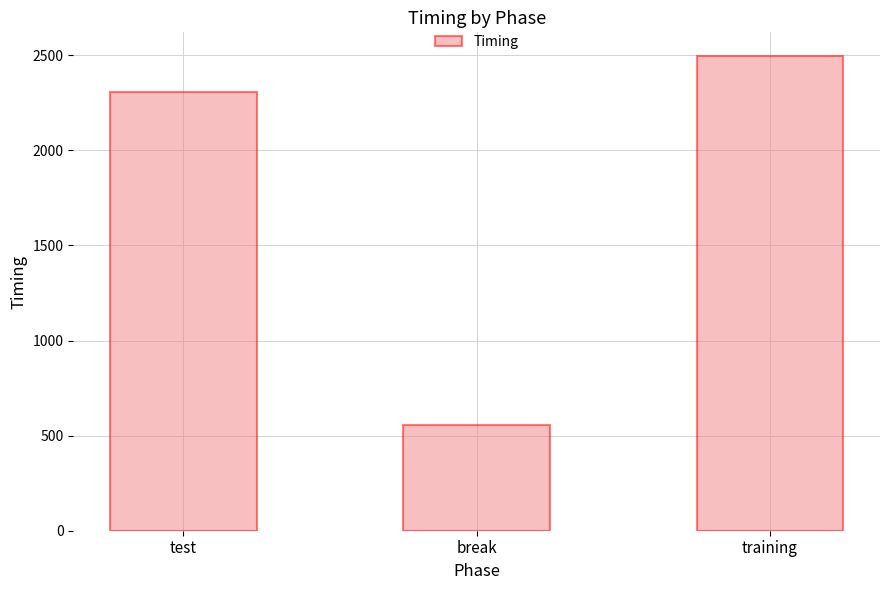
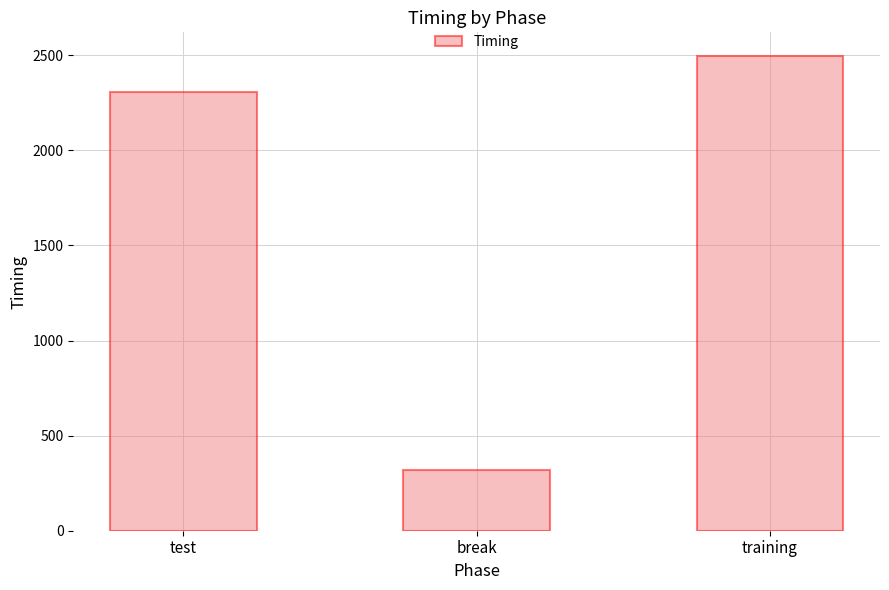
break: 560 -> 320
